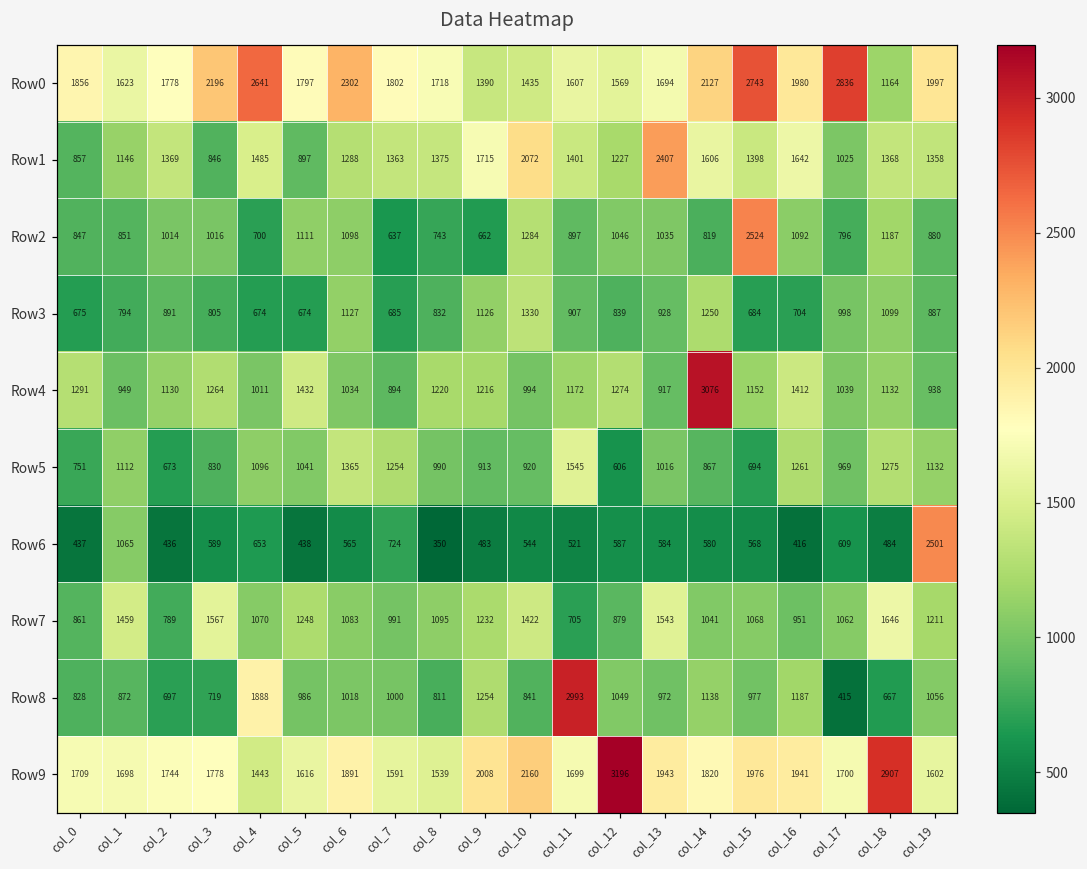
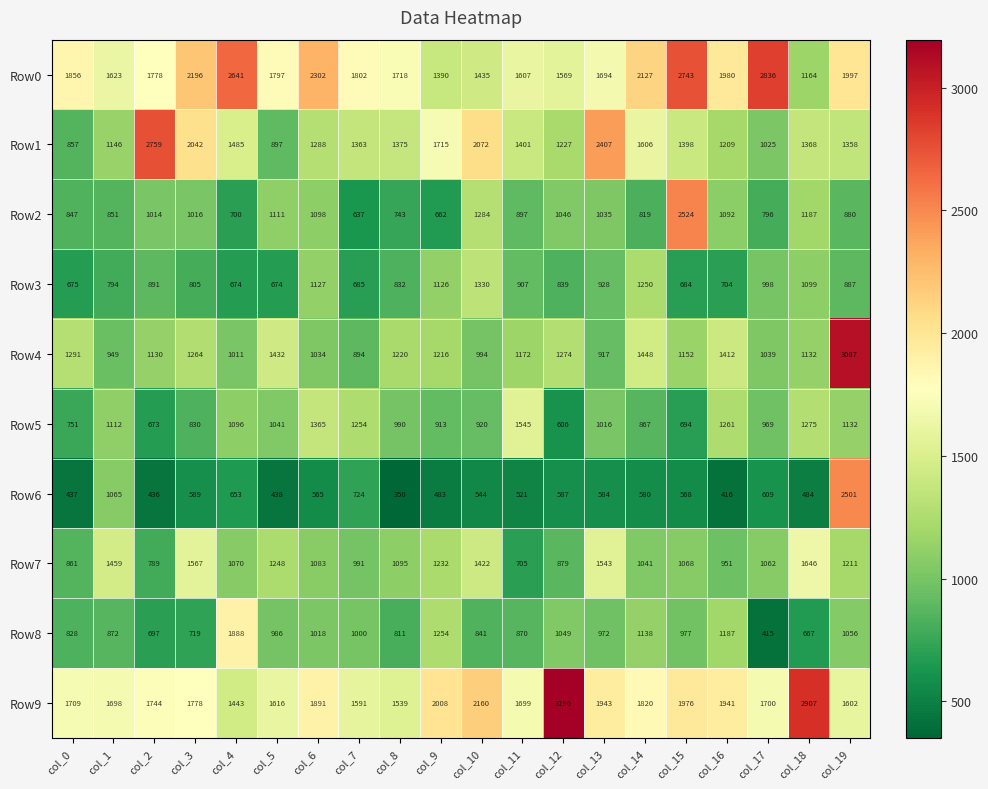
Row1, col_2: 1369 -> 2759
Row1, col_3: 846 -> 2042
Row1, col_16: 1642 -> 1209
Row4, col_14: 3076 -> 1448
Row4, col_19: 938 -> 3087
Row8, col_11: 2993 -> 870
